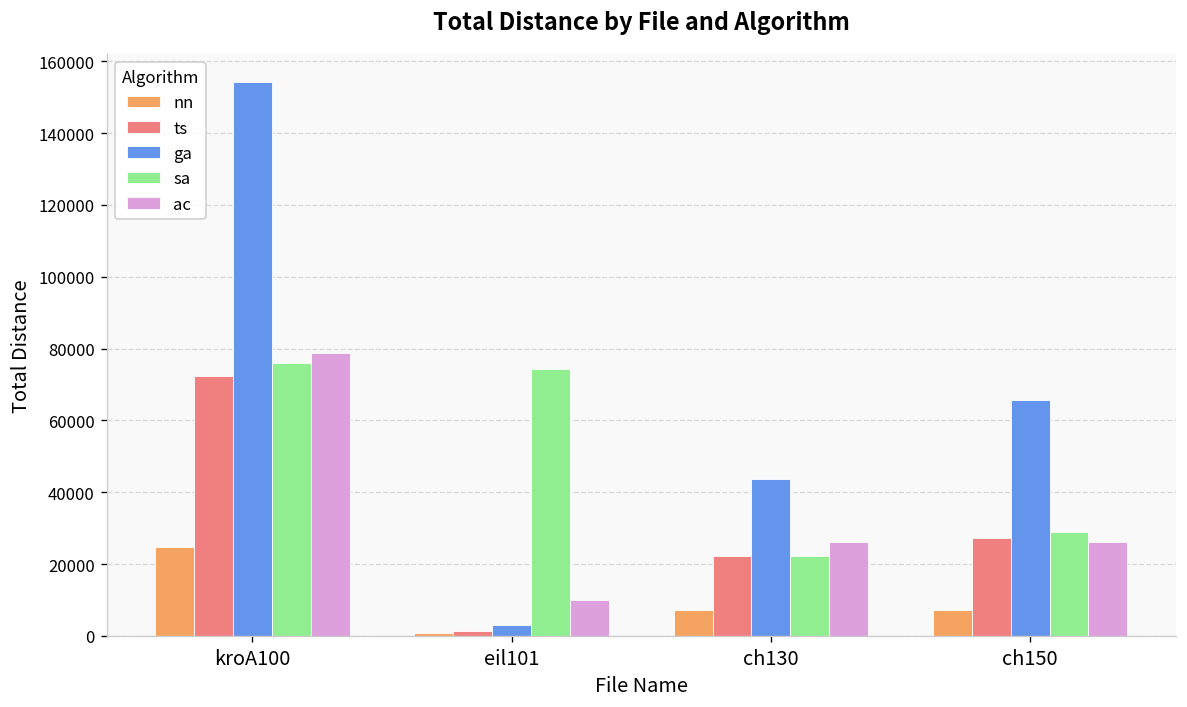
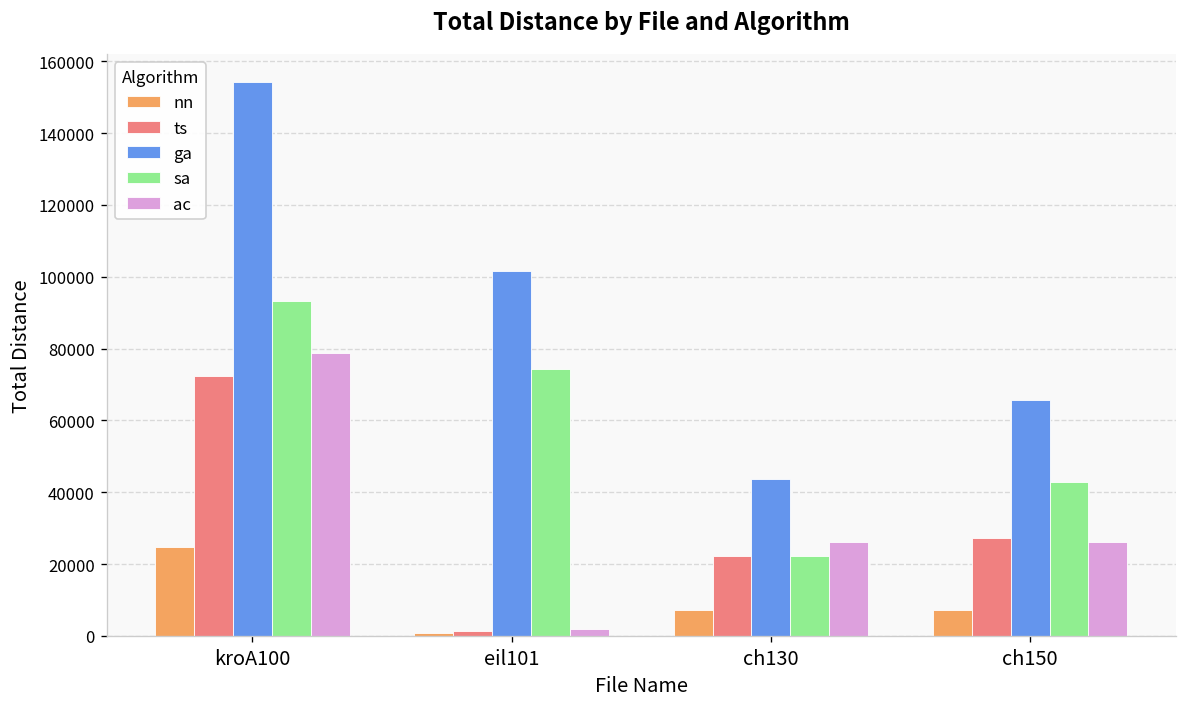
sa, kroA100: 76000 -> 93000
ga, eil101: 3000 -> 102000
ac, eil101: 10000 -> 2000
sa, ch150: 29000 -> 43000
